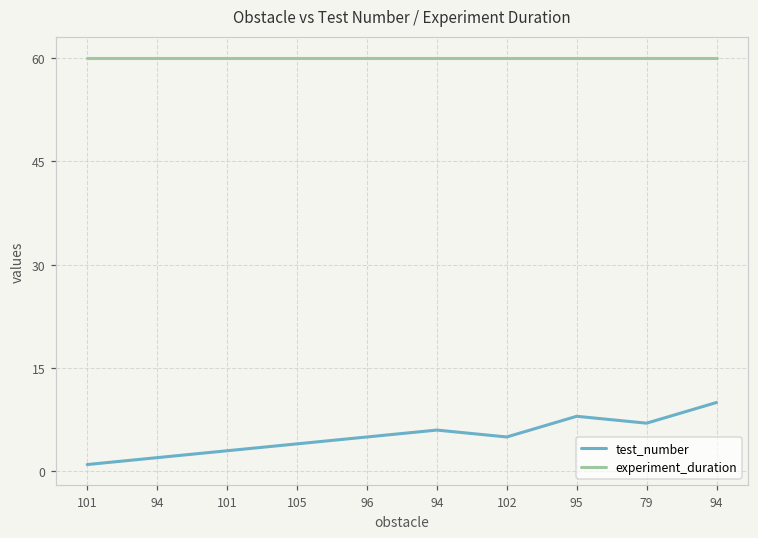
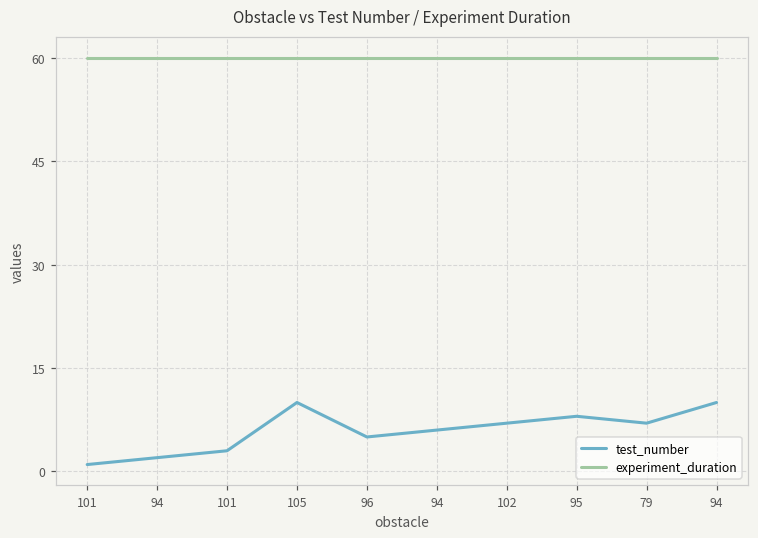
test_number, 105: 4 -> 10
test_number, 102: 5 -> 7
